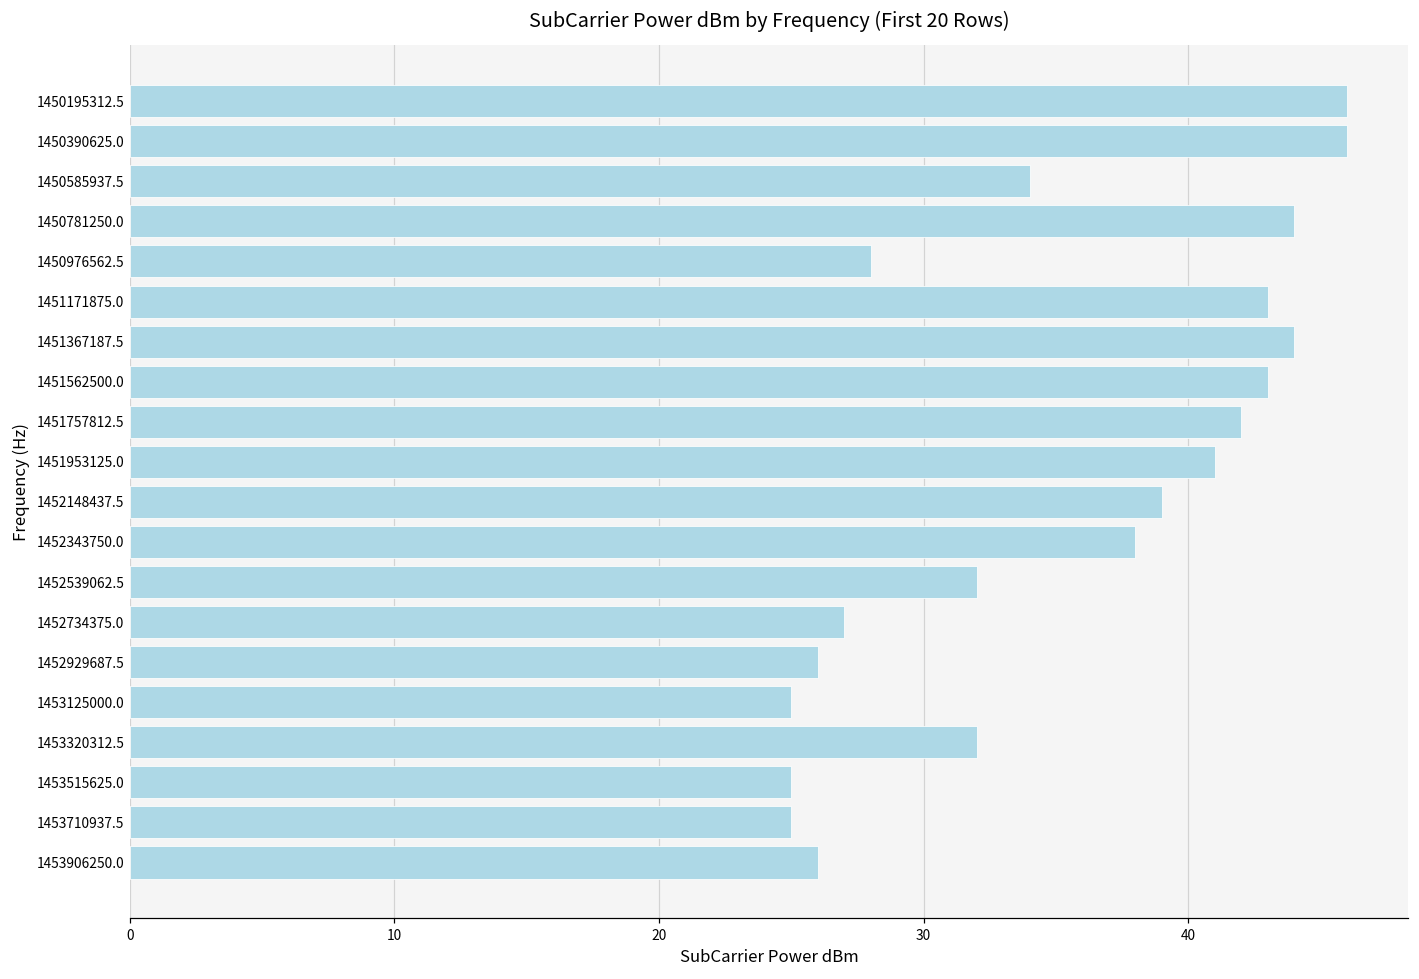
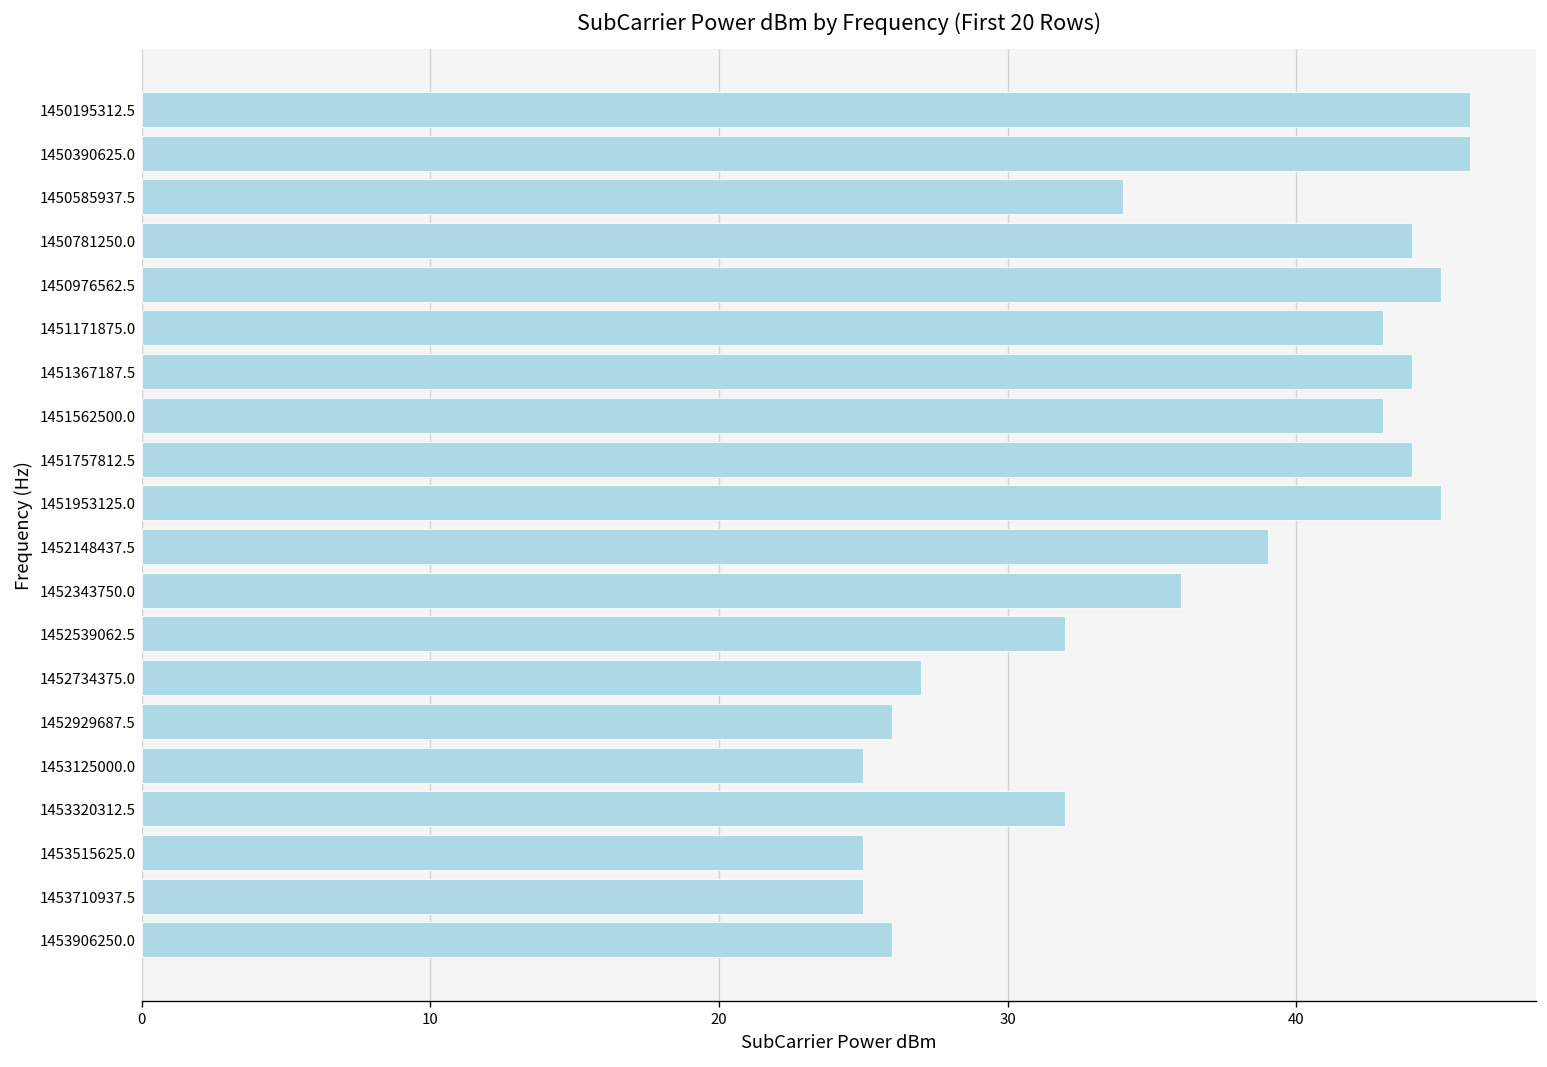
1450976562.5: 28.0 -> 45.0
1451757812.5: 42.0 -> 44.0
1451953125.0: 41.0 -> 45.0
1452343750.0: 38.0 -> 36.0
